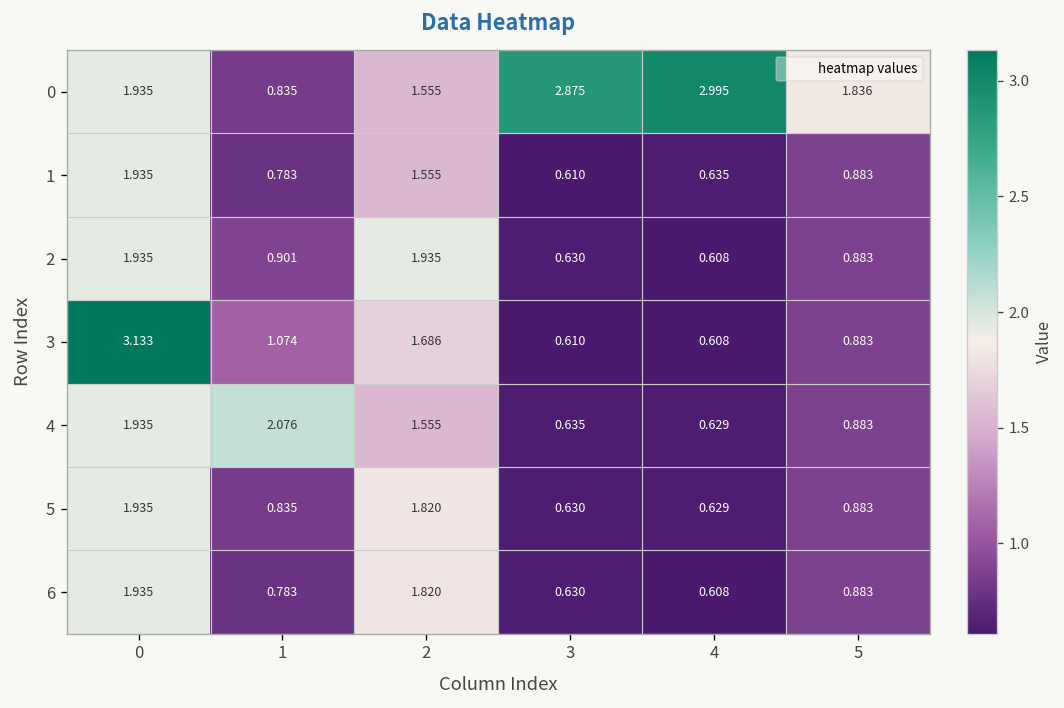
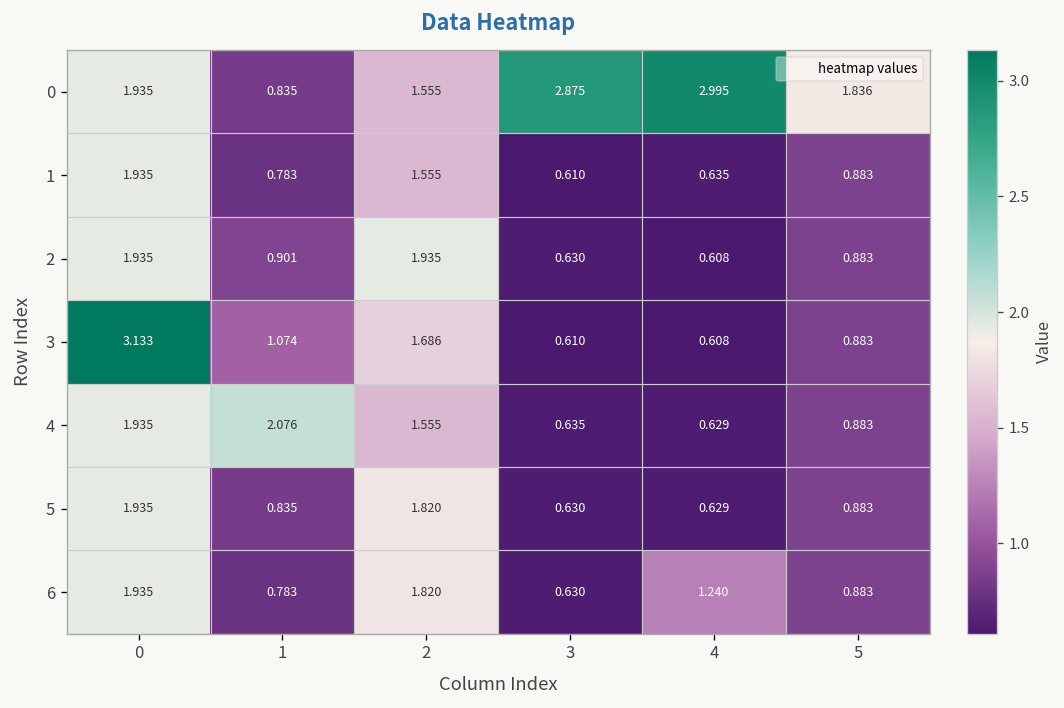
6, 4: 0.608 -> 1.240
